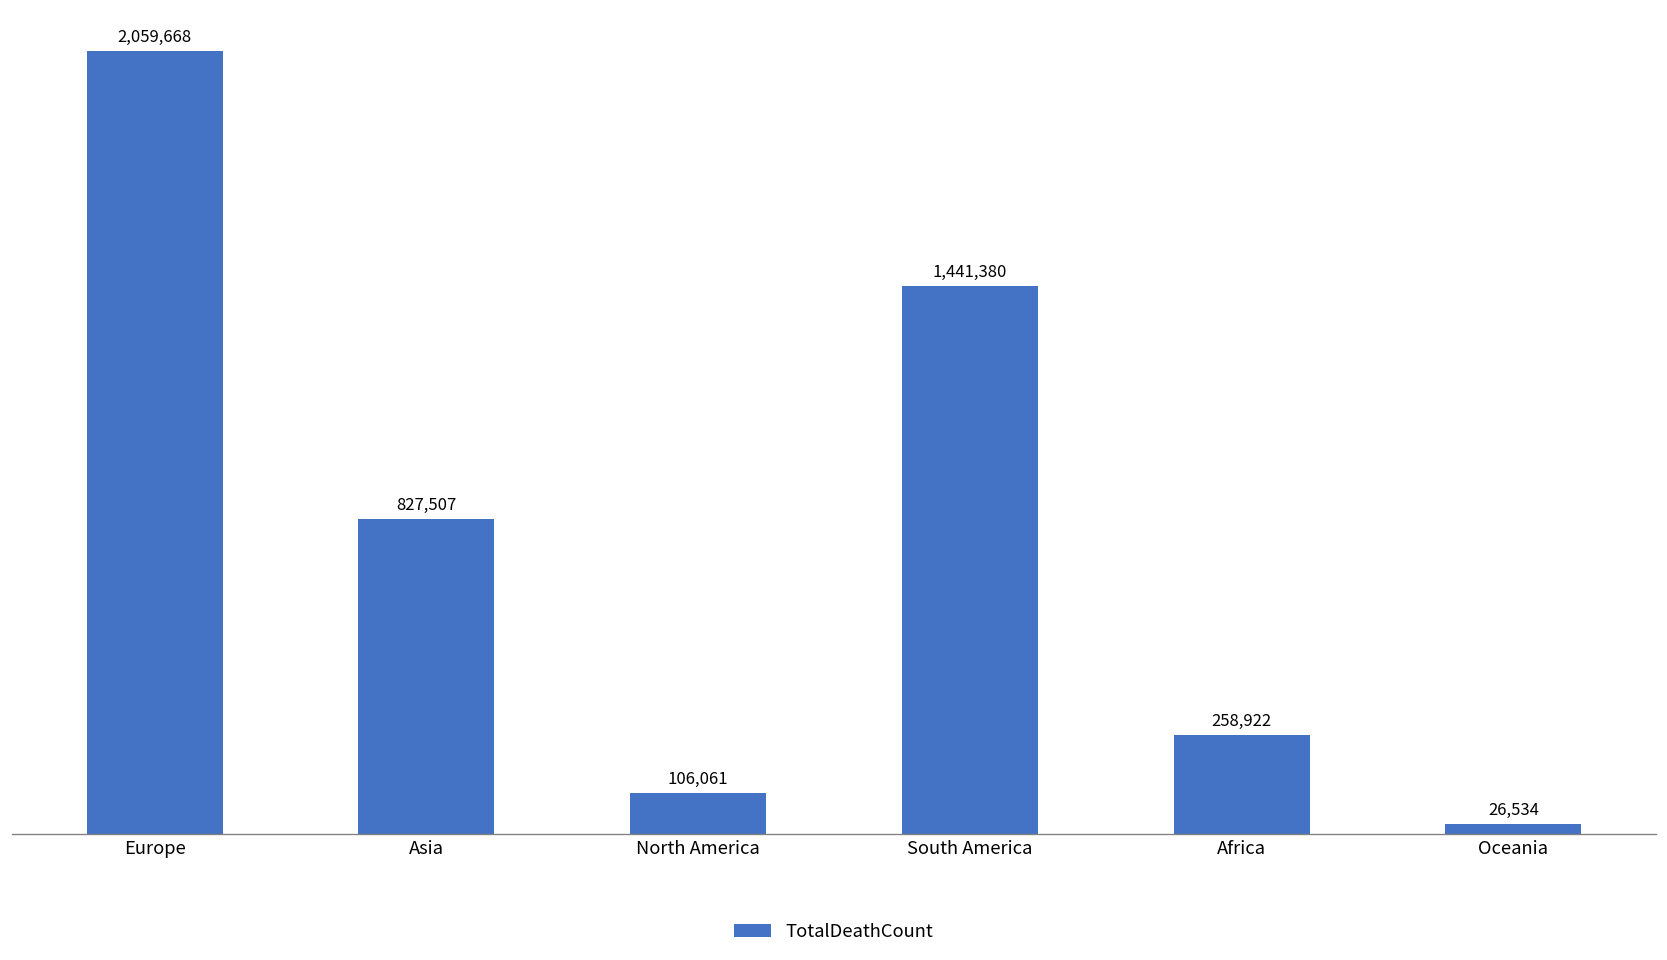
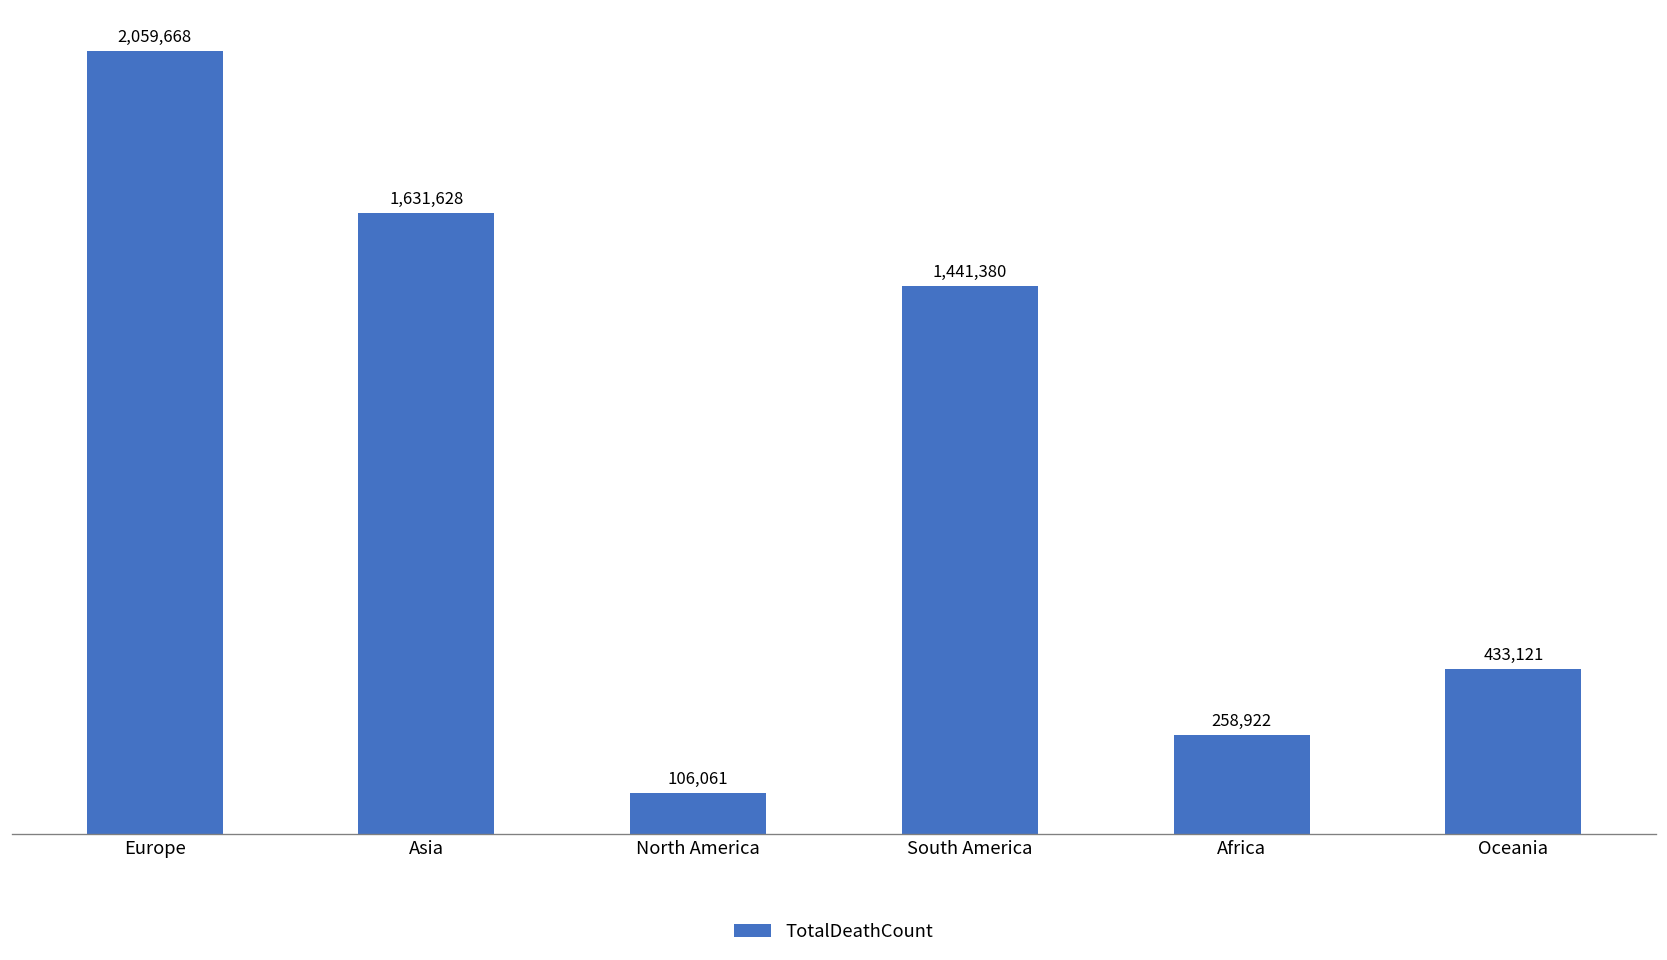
Asia: 827,507 -> 1,631,628
Oceania: 26,534 -> 433,121
